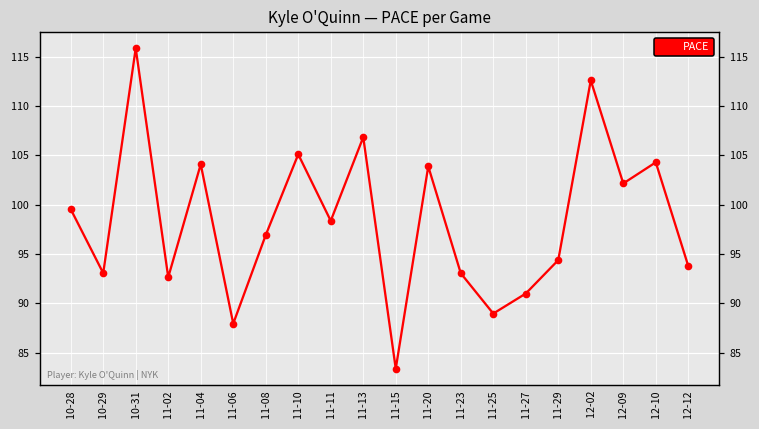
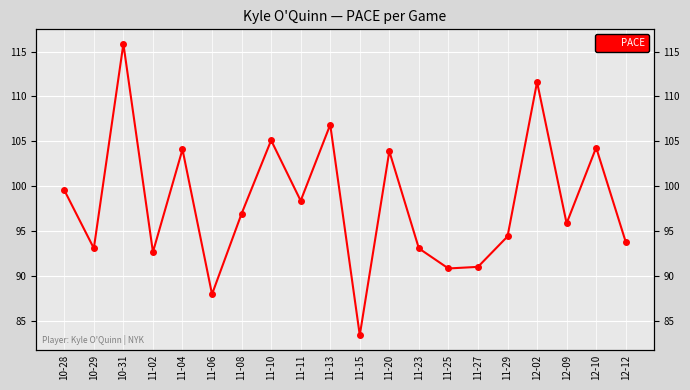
11-25: 89 -> 91
12-02: 113 -> 112
12-09: 102 -> 96
